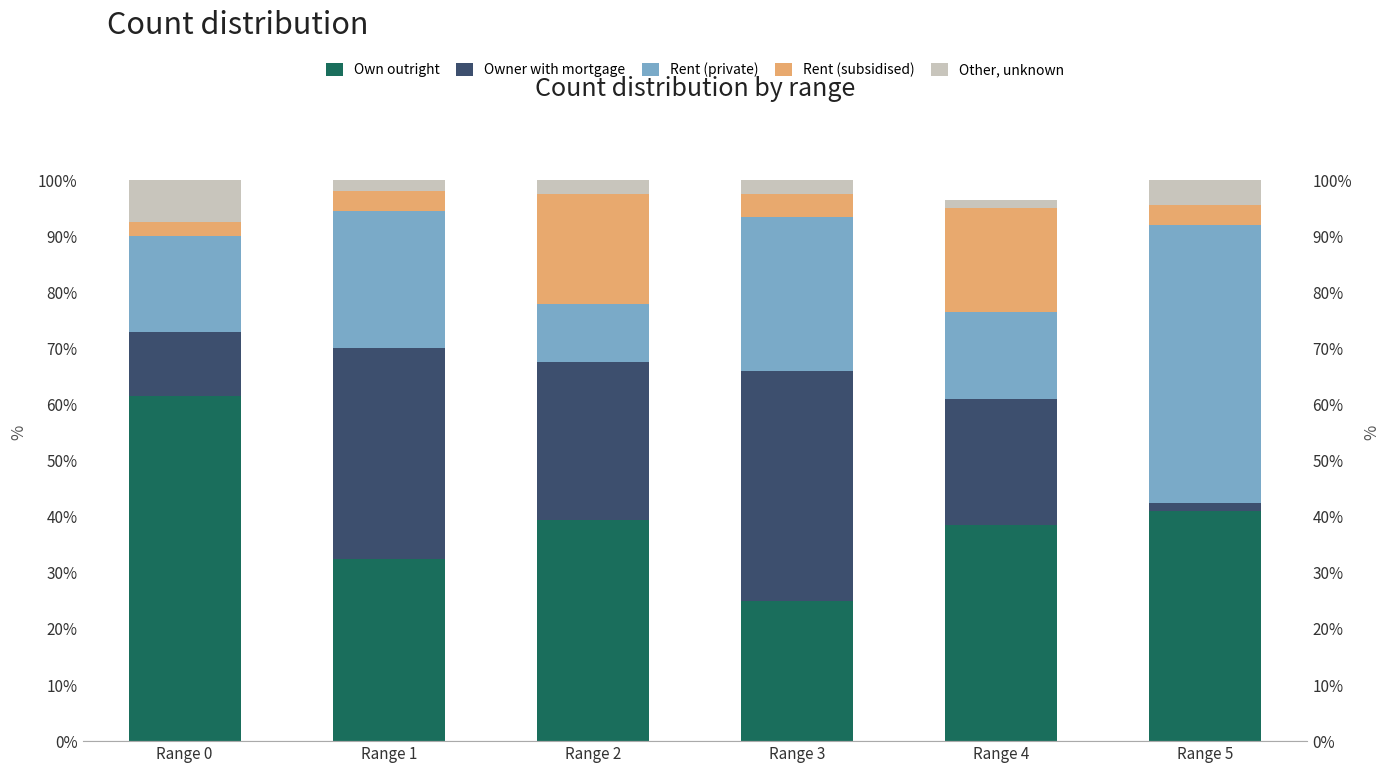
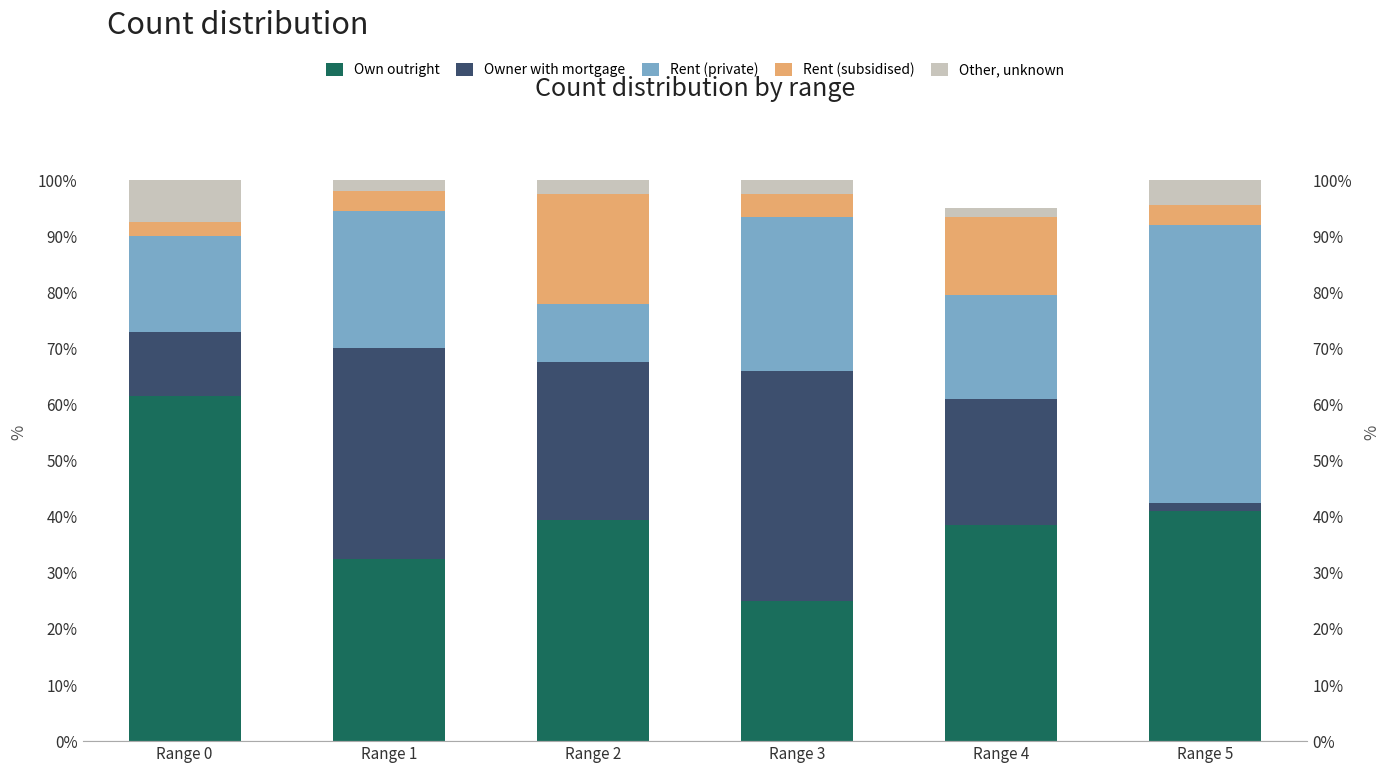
Rent (private), Range 4: 16% -> 19%
Rent (subsidised), Range 4: 19% -> 14%
